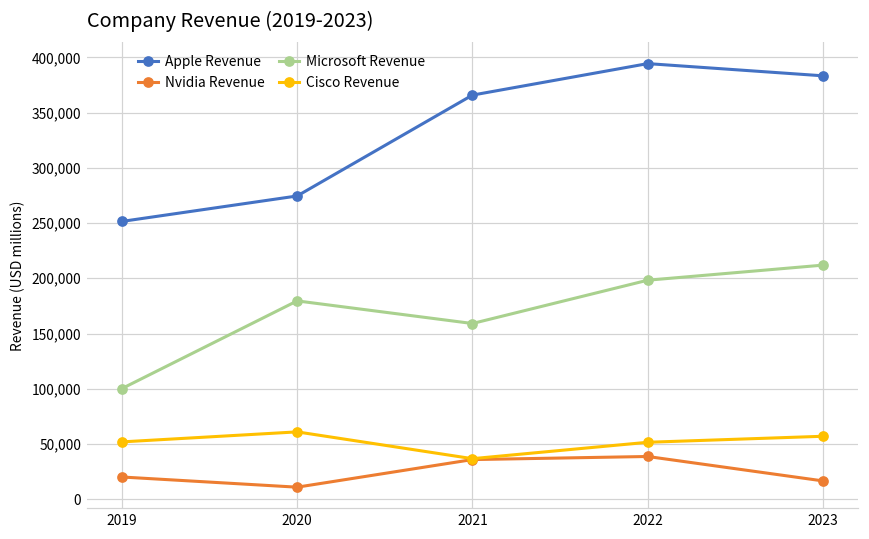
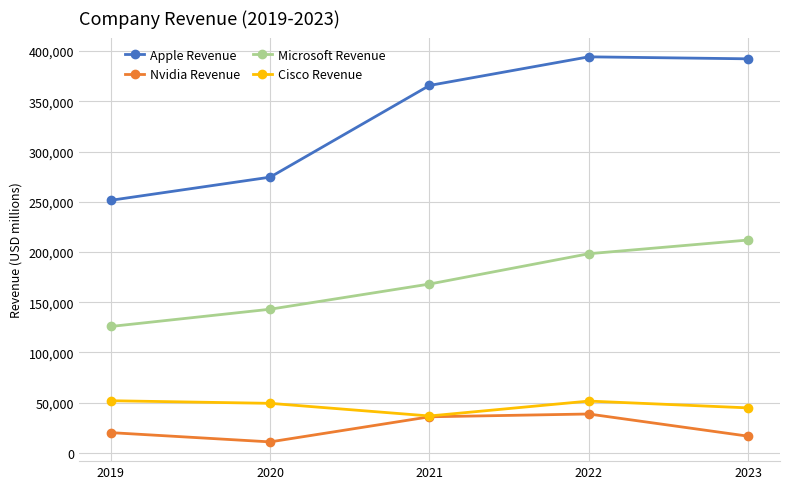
Microsoft Revenue, 2019: 100,000 -> 126,000
Microsoft Revenue, 2020: 180,000 -> 143,000
Cisco Revenue, 2020: 61,000 -> 49,000
Microsoft Revenue, 2021: 159,000 -> 168,000
Apple Revenue, 2023: 383,000 -> 392,000
Cisco Revenue, 2023: 57,000 -> 45,000
